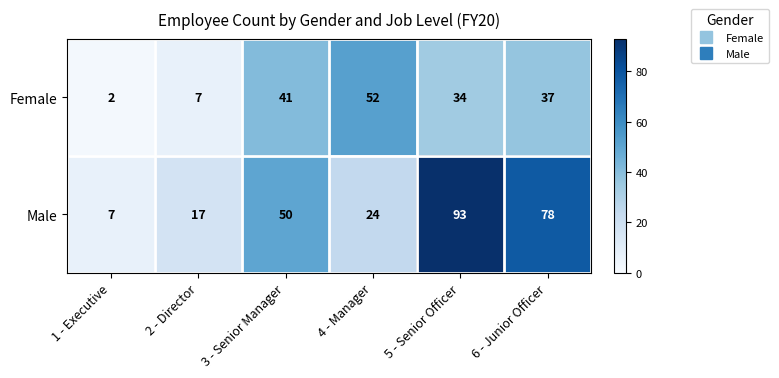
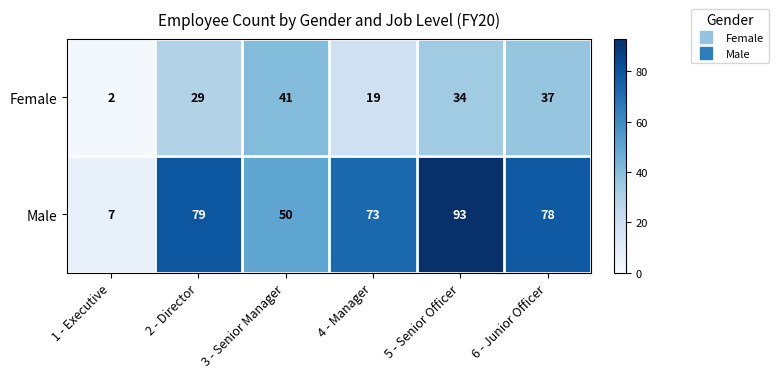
Female, 2 - Director: 7 -> 29
Female, 4 - Manager: 52 -> 19
Male, 2 - Director: 17 -> 79
Male, 4 - Manager: 24 -> 73
